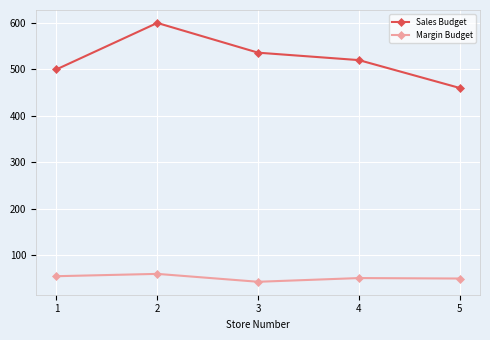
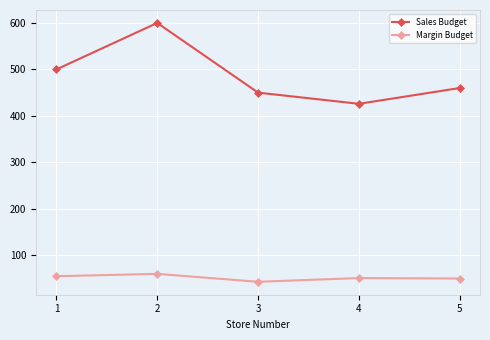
Sales Budget, 3: 540 -> 450
Sales Budget, 4: 520 -> 430
